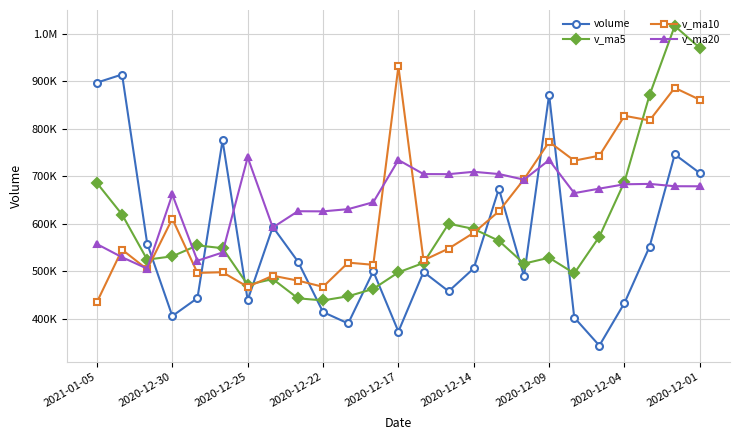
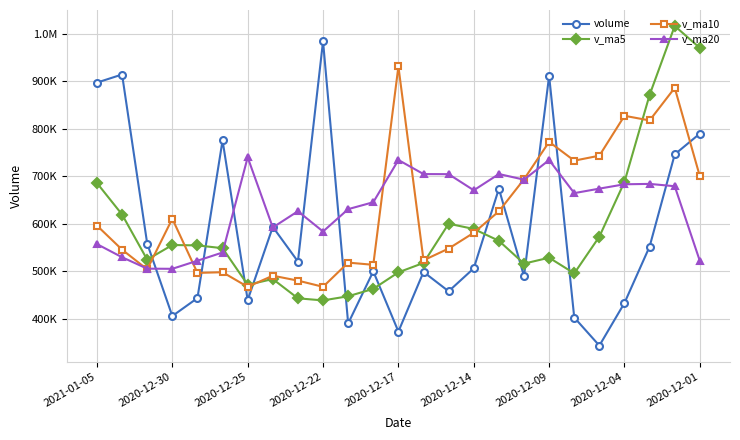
v_ma10, 2021-01-05: 430000 -> 600000
v_ma5, 2020-12-30: 530000 -> 550000
v_ma20, 2020-12-30: 660000 -> 500000
volume, 2020-12-22: 410000 -> 980000
v_ma20, 2020-12-22: 630000 -> 580000
v_ma20, 2020-12-14: 710000 -> 670000
volume, 2020-12-09: 870000 -> 910000
volume, 2020-12-01: 710000 -> 790000
v_ma10, 2020-12-01: 860000 -> 700000
v_ma20, 2020-12-01: 680000 -> 520000
